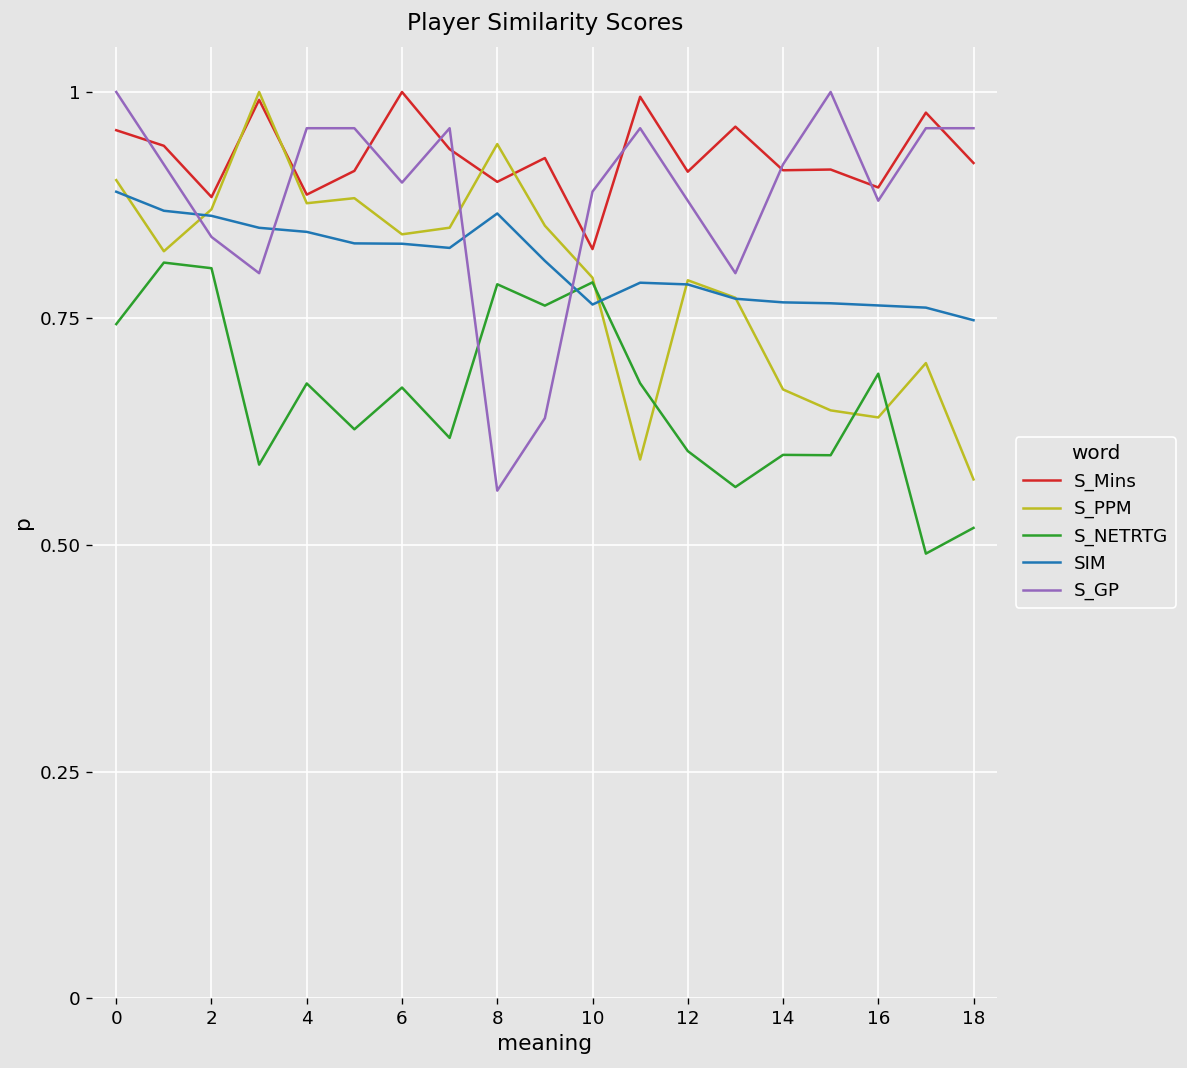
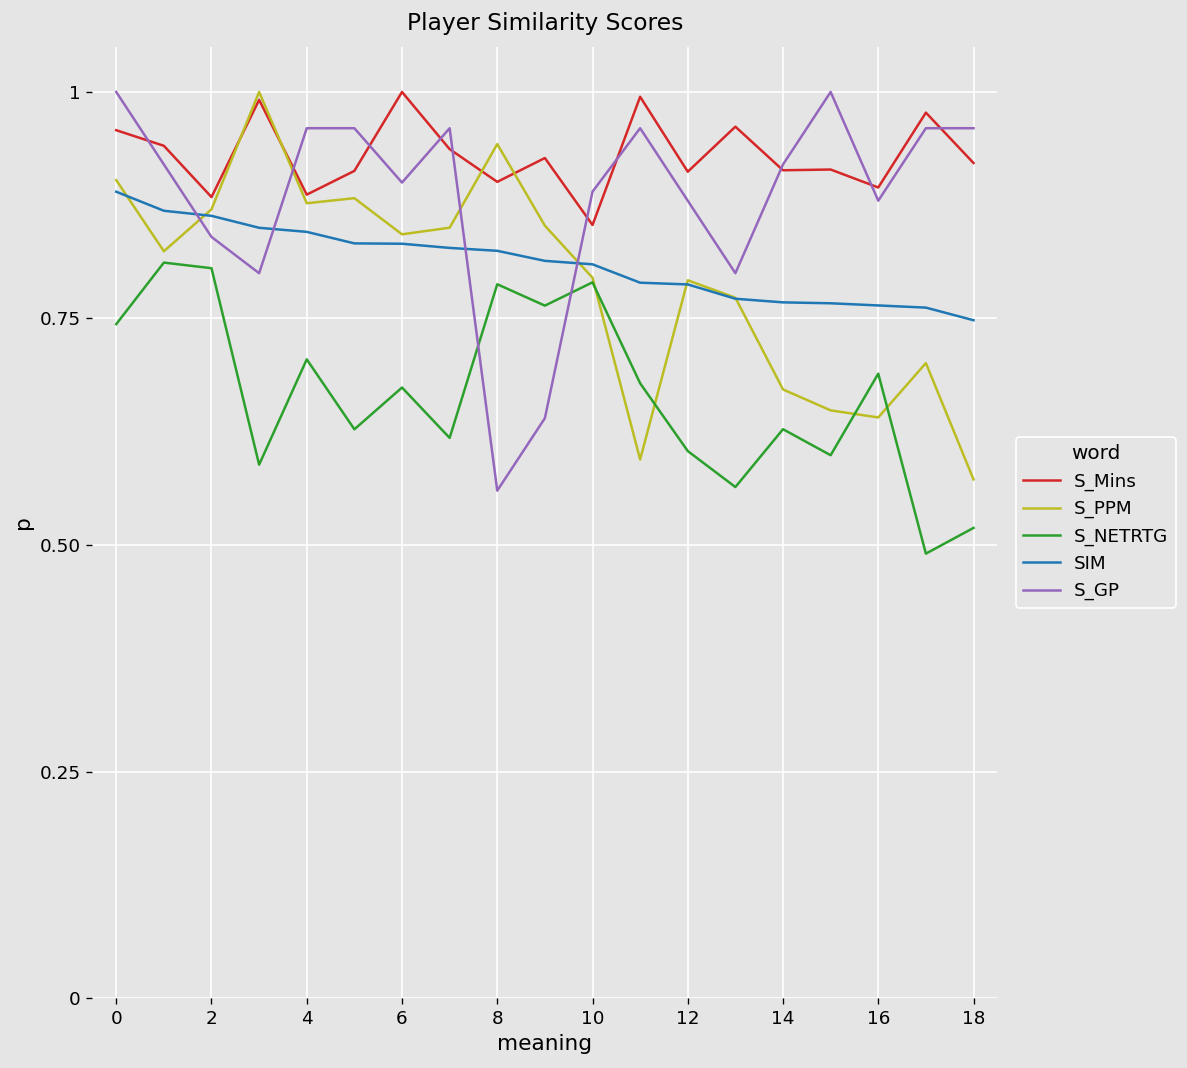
S_NETRTG, 4: 0.68 -> 0.70
SIM, 8: 0.87 -> 0.82
S_Mins, 10: 0.83 -> 0.85
SIM, 10: 0.77 -> 0.81
S_NETRTG, 14: 0.60 -> 0.63
